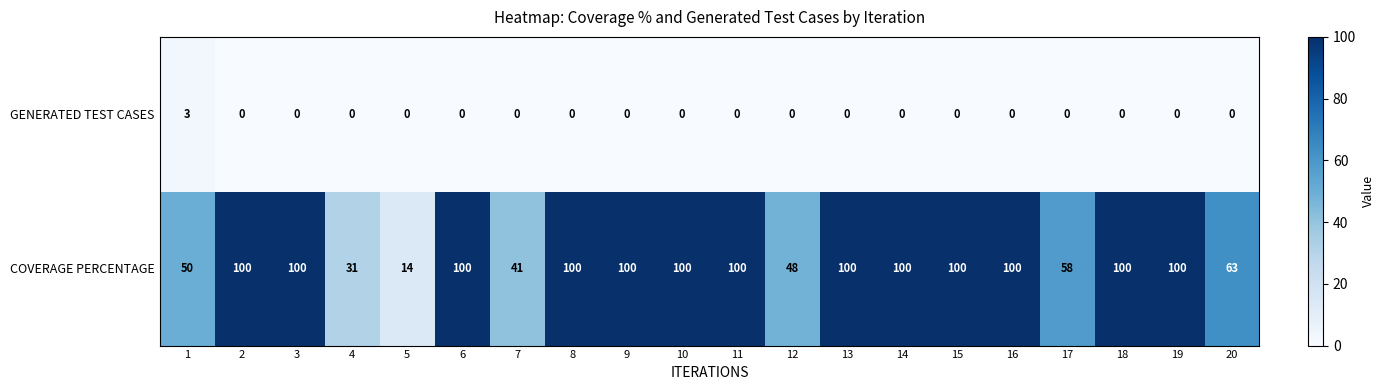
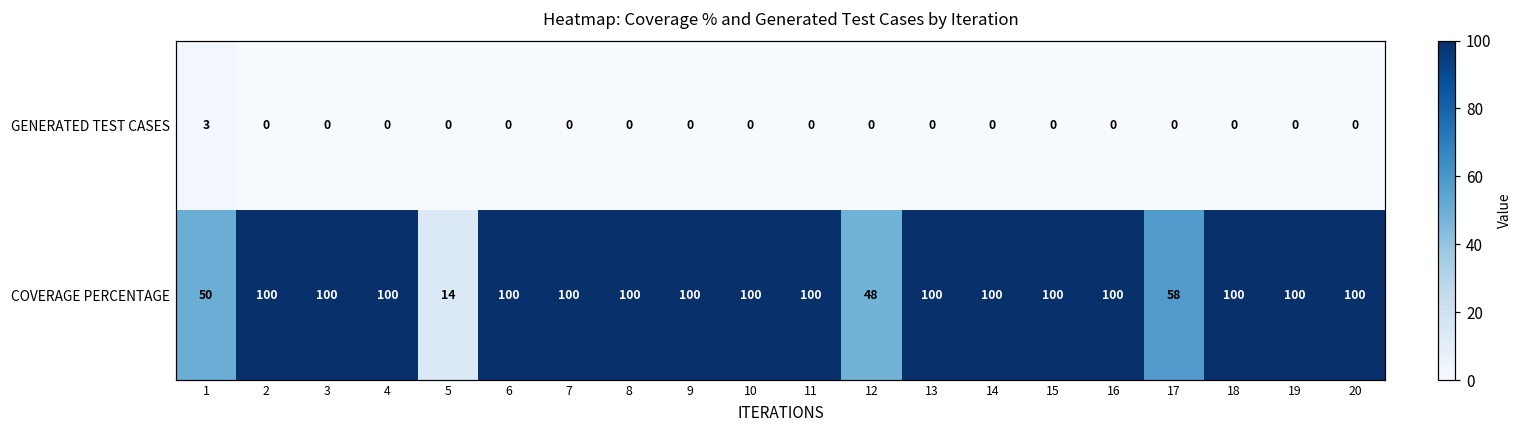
COVERAGE PERCENTAGE, 4: 31 -> 100
COVERAGE PERCENTAGE, 7: 41 -> 100
COVERAGE PERCENTAGE, 20: 63 -> 100
